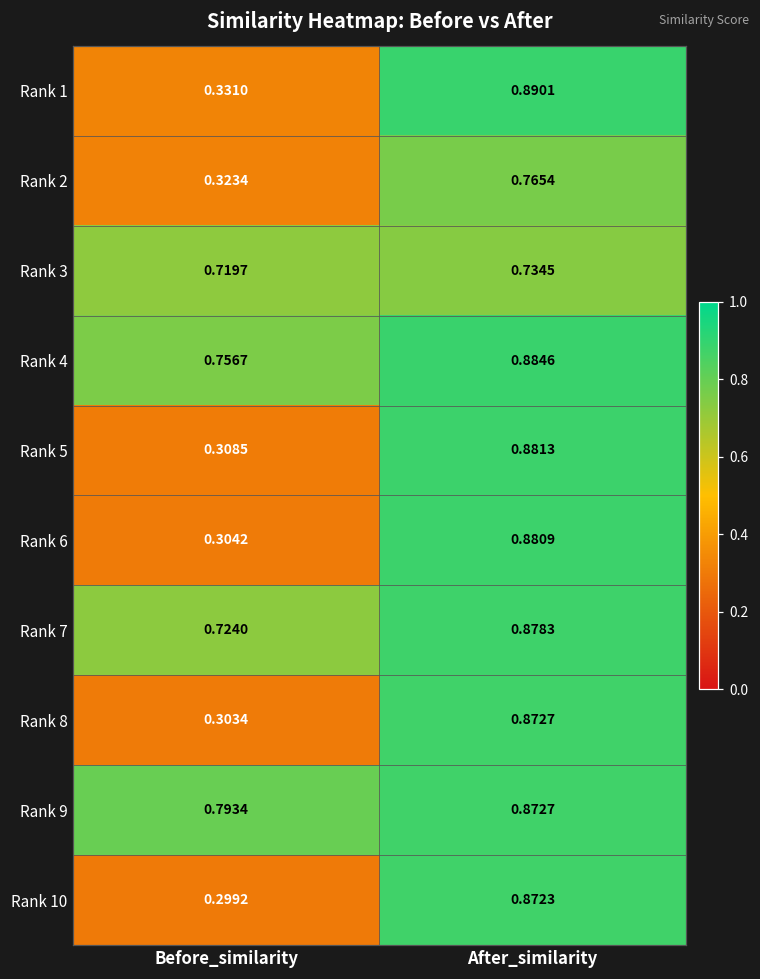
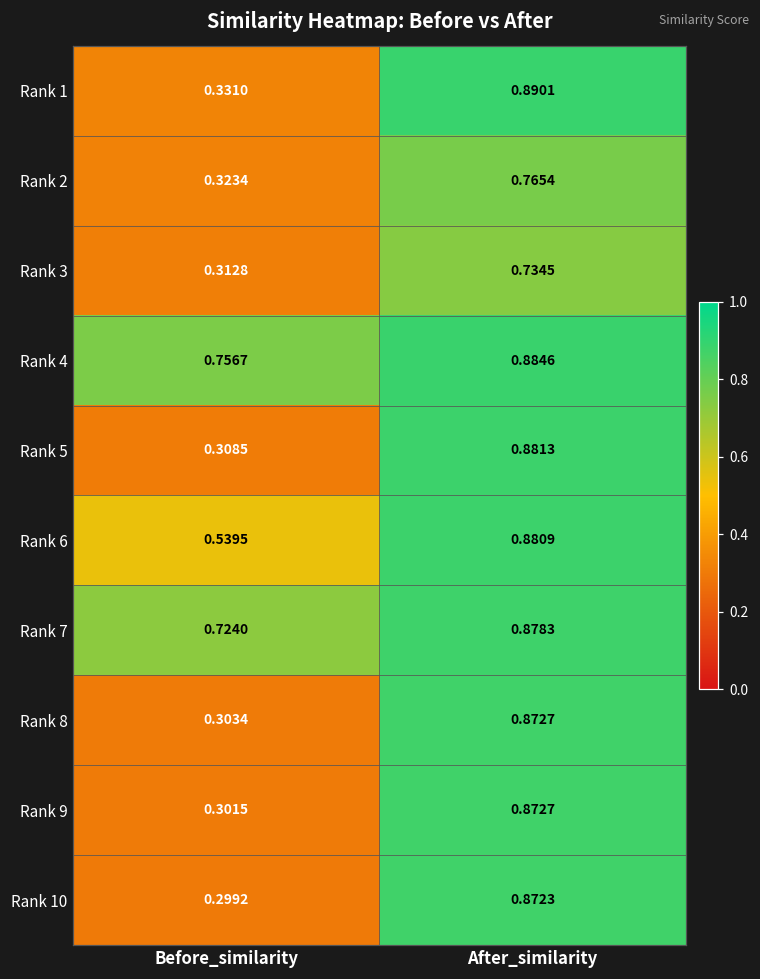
Rank 3, Before_similarity: 0.7197 -> 0.3128
Rank 6, Before_similarity: 0.3042 -> 0.5395
Rank 9, Before_similarity: 0.7934 -> 0.3015
